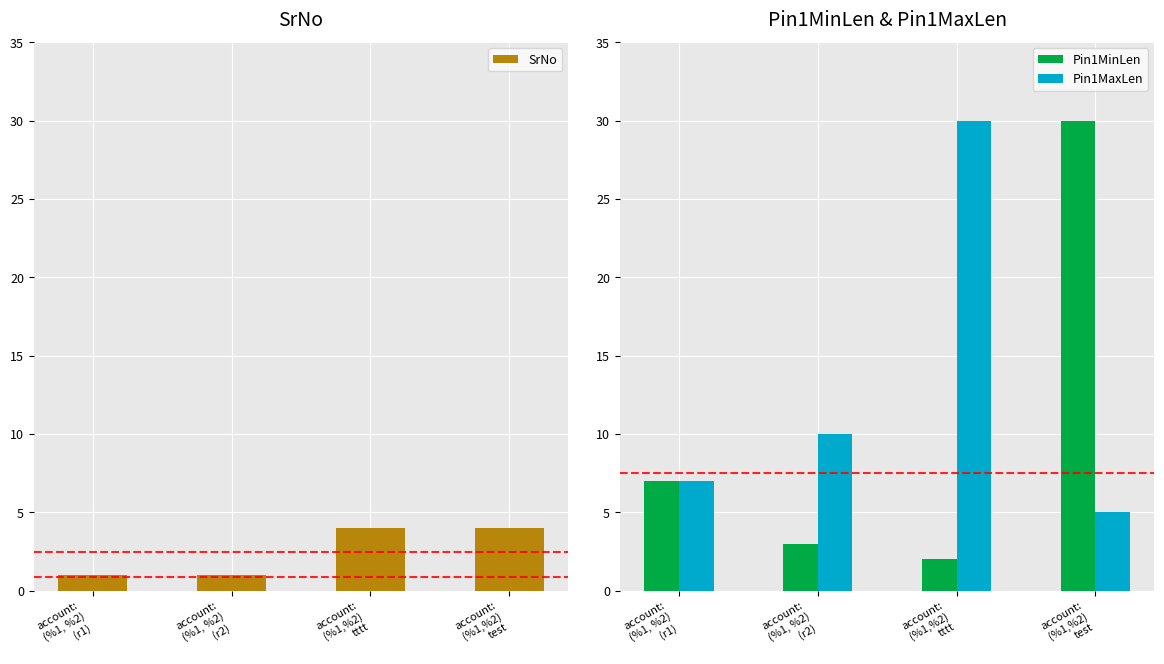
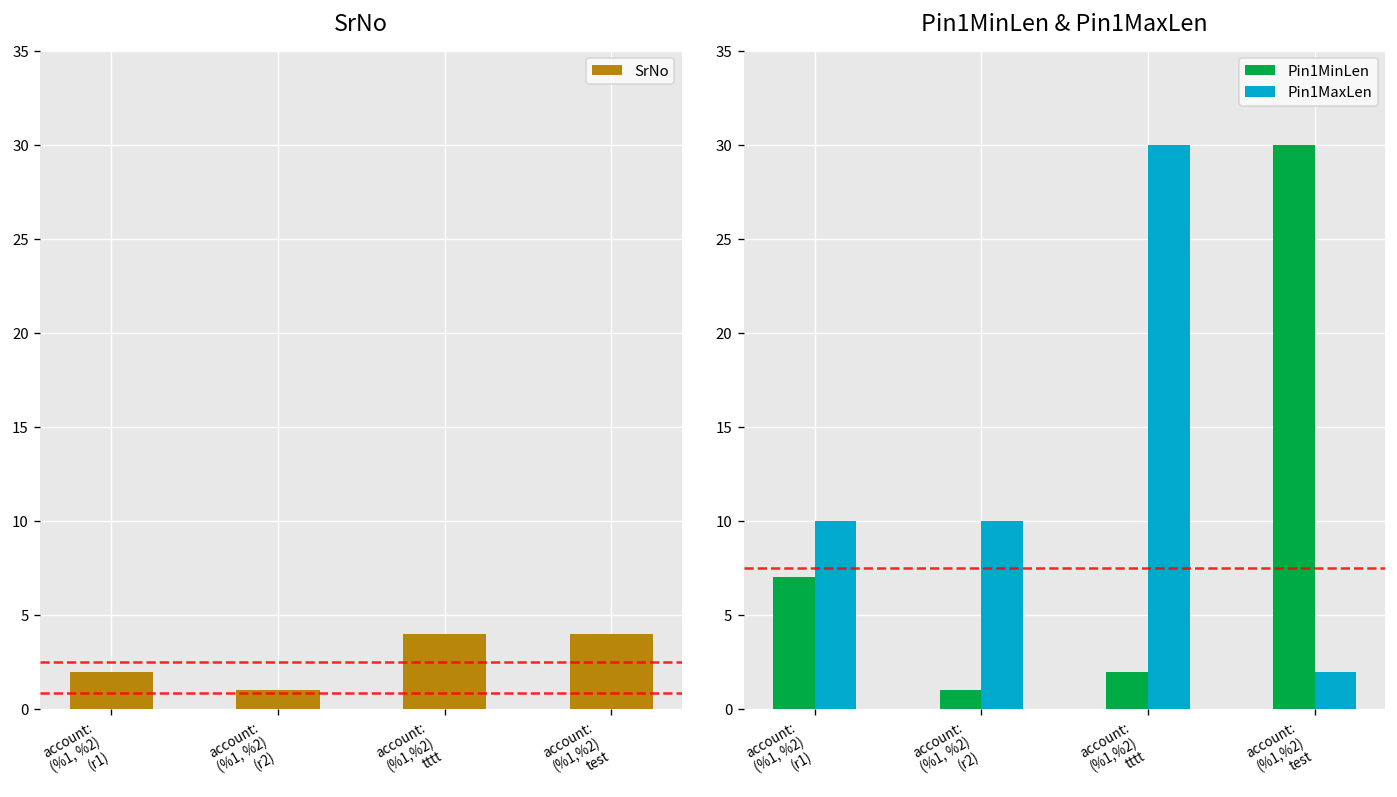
SrNo, account: (%1, %2) (r1): 1 -> 2
Pin1MinLen & Pin1MaxLen, Pin1MaxLen, account: (%1, %2) (r1): 7 -> 10
Pin1MinLen & Pin1MaxLen, Pin1MinLen, account: (%1, %2) (r2): 3 -> 1
Pin1MinLen & Pin1MaxLen, Pin1MaxLen, account: (%1,%2) test: 5 -> 2
